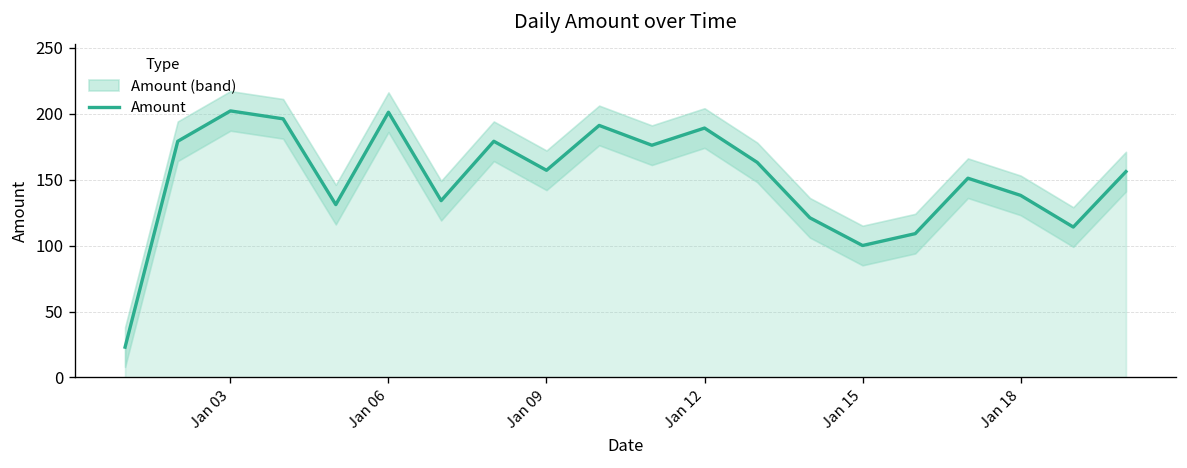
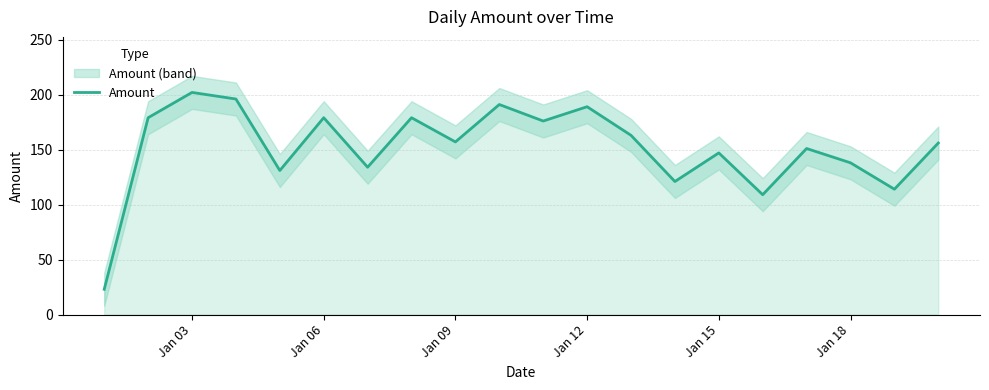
Amount, Jan 06: 201 -> 179
Amount, Jan 15: 100 -> 147
